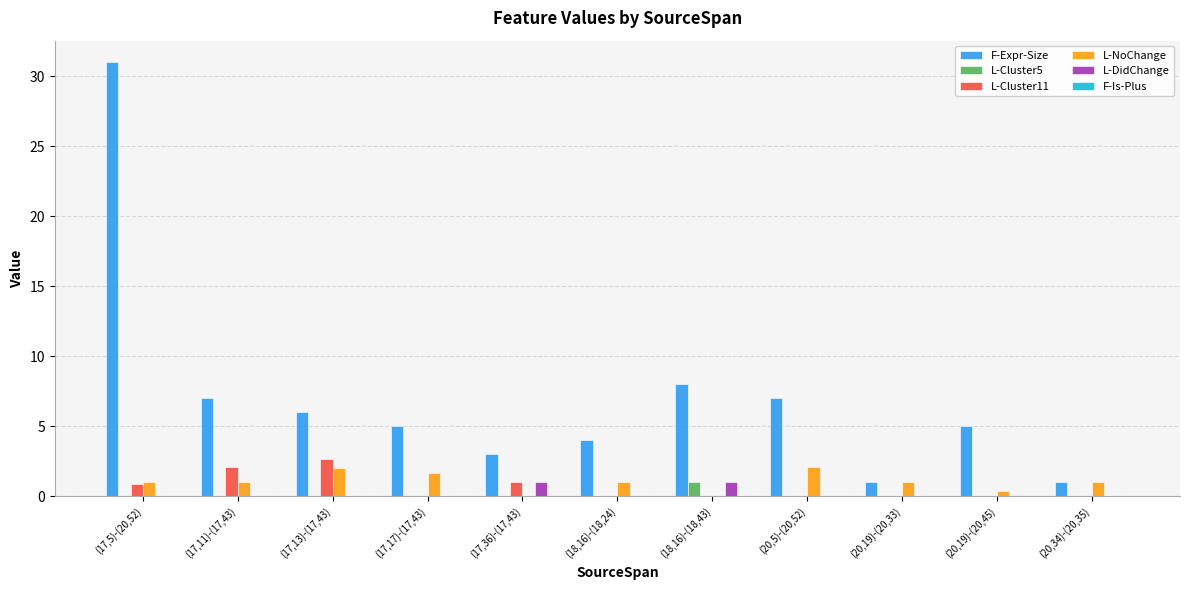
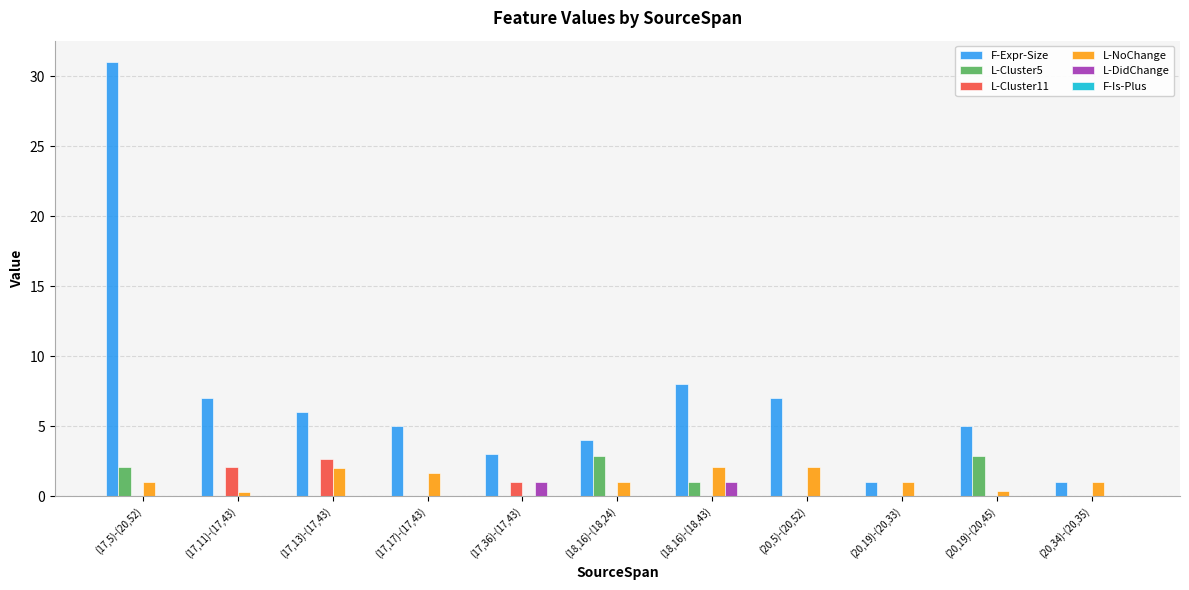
L-Cluster5, (17,5)-(20,52): 0.0 -> 2.1
L-Cluster11, (17,5)-(20,52): 0.9 -> 0.0
L-NoChange, (17,11)-(17,43): 1.0 -> 0.3
L-Cluster5, (18,16)-(18,24): 0.0 -> 2.9
L-NoChange, (18,16)-(18,43): 0.0 -> 2.1
L-Cluster5, (20,19)-(20,45): 0.0 -> 2.9
